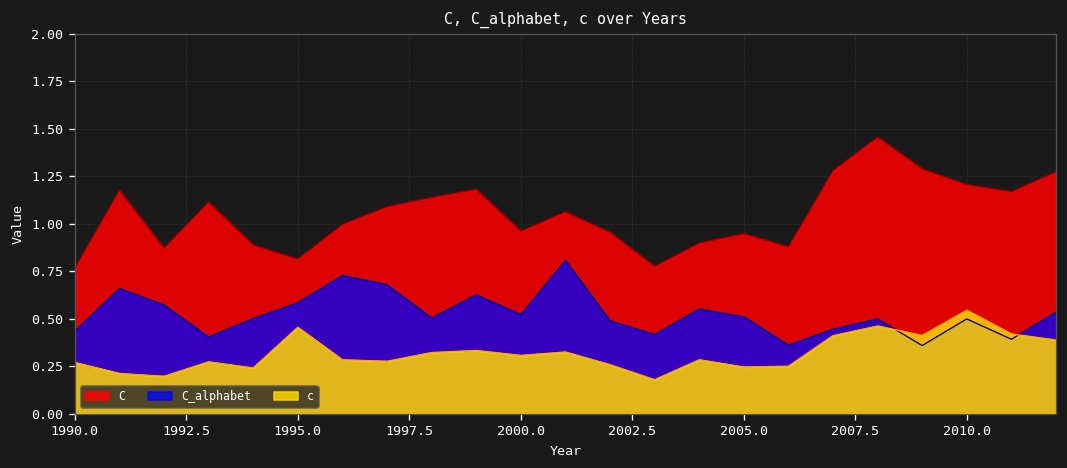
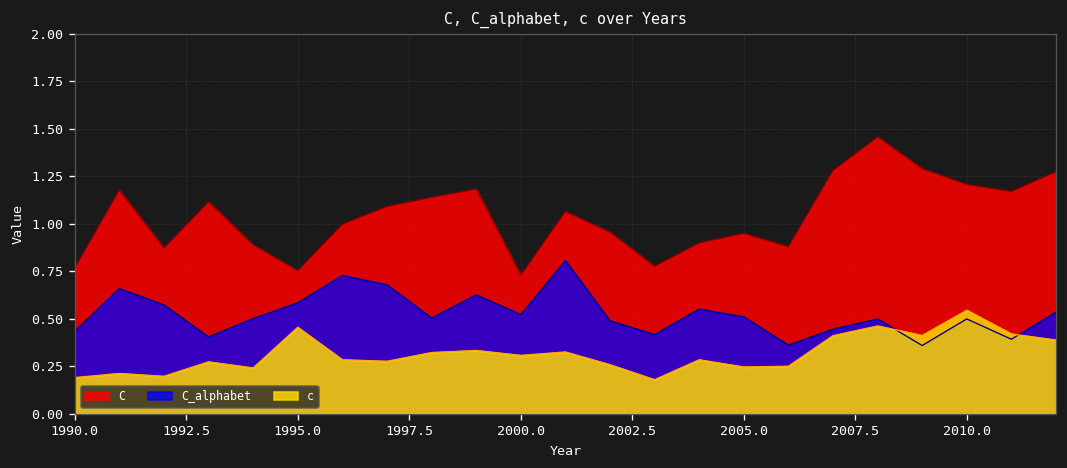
c, 1990.0: 0.27 -> 0.19
C, 1995.0: 0.82 -> 0.75
C, 2000.0: 0.96 -> 0.73
